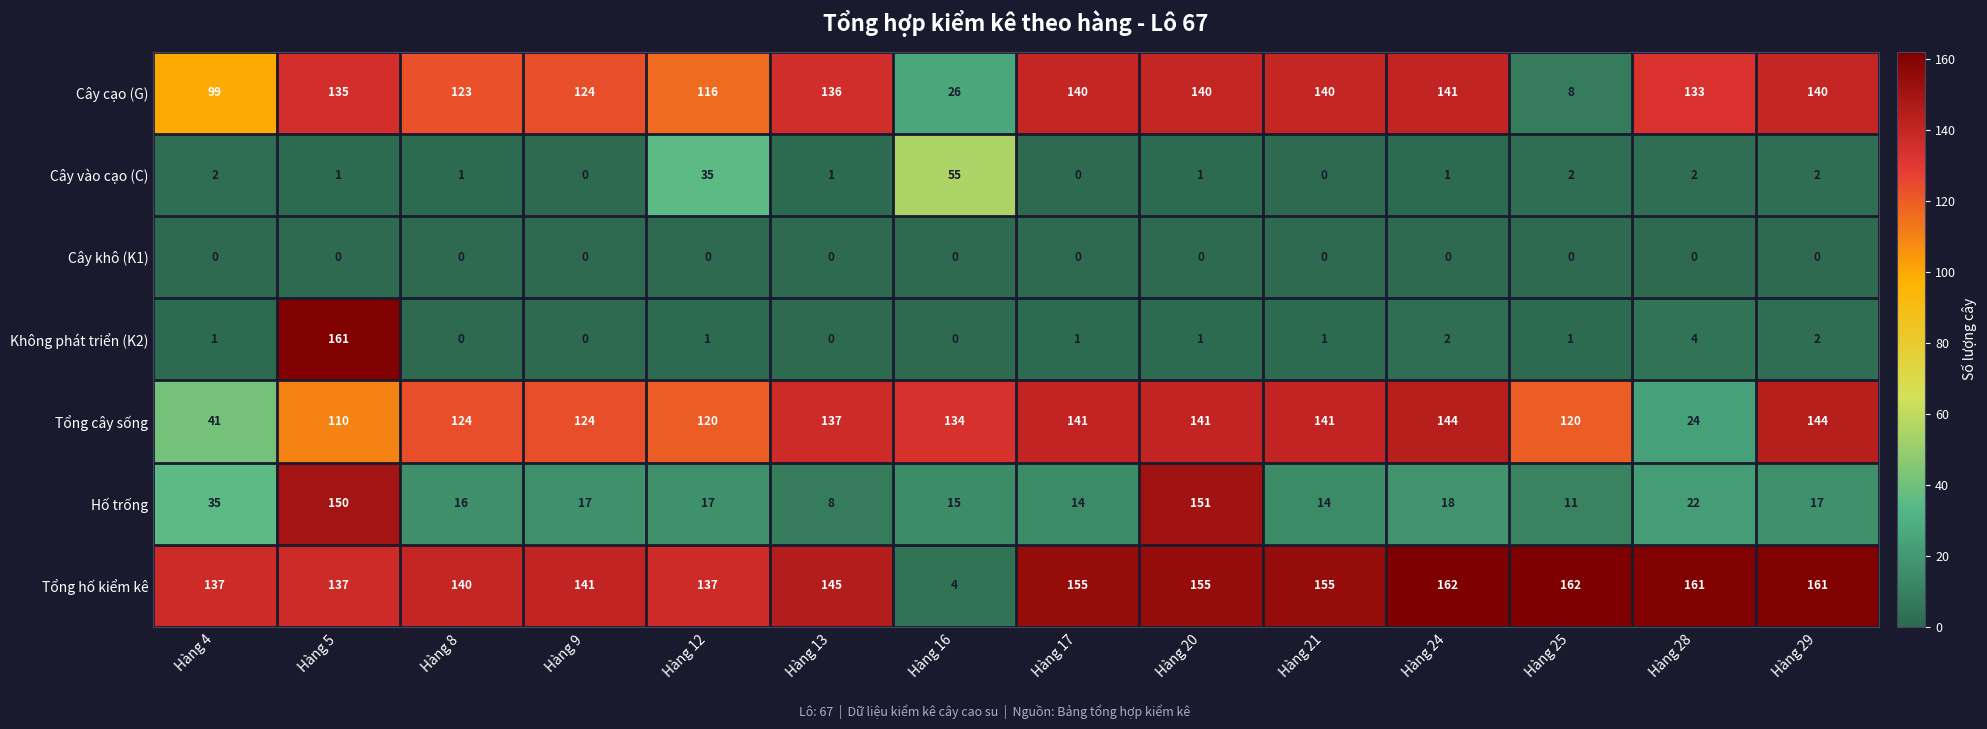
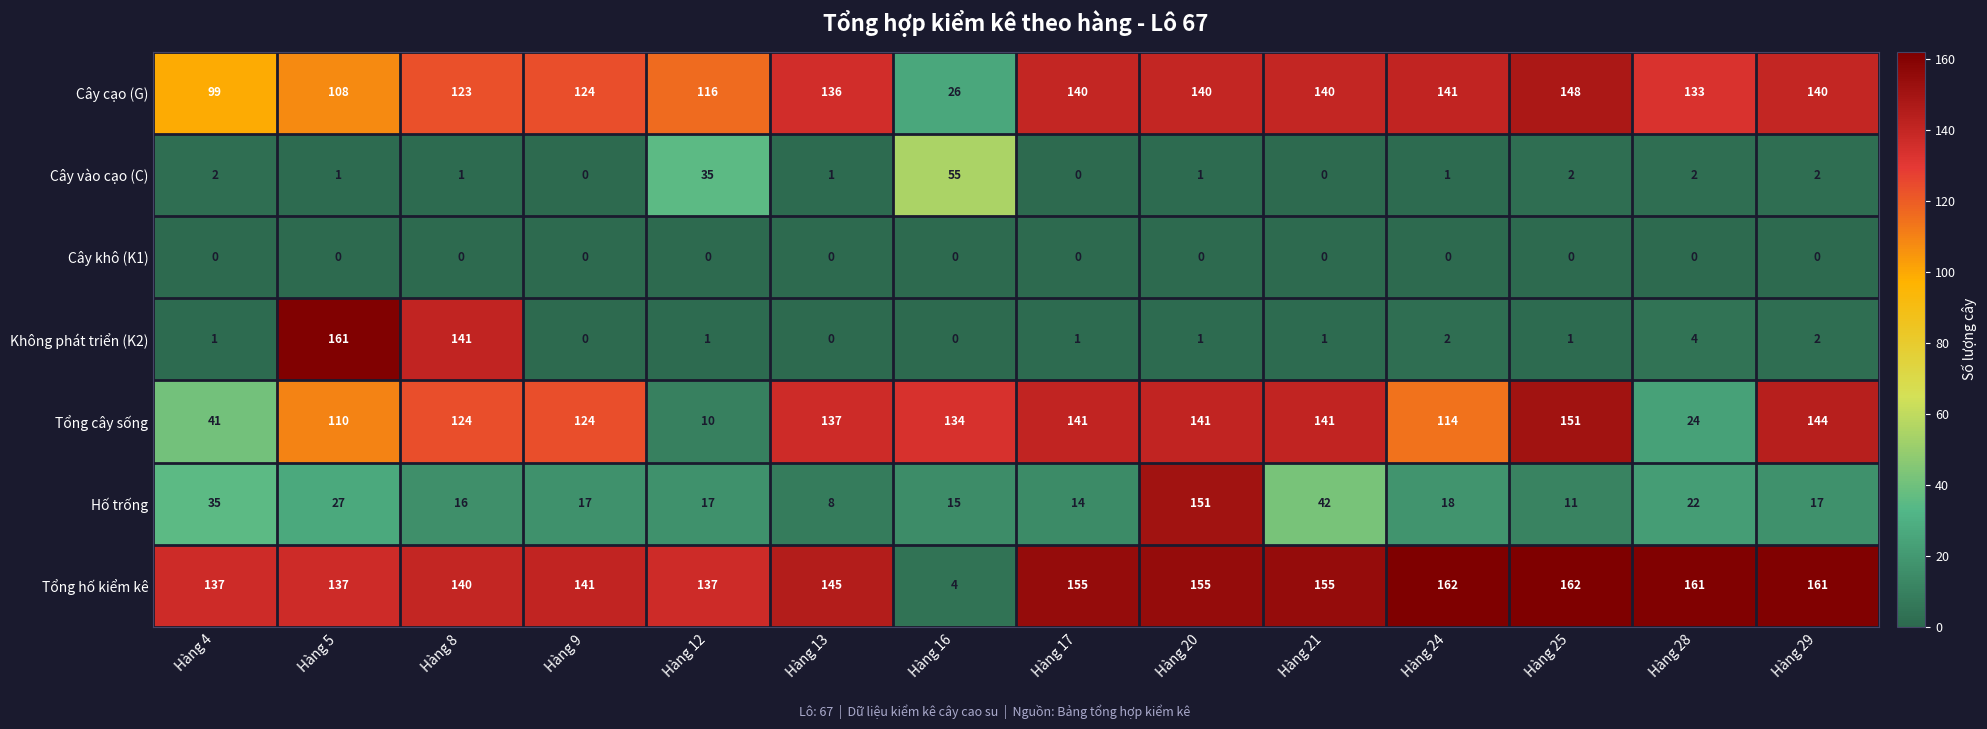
Cây cạo (G), Hàng 5: 135 -> 108
Cây cạo (G), Hàng 25: 8 -> 148
Không phát triển (K2), Hàng 8: 0 -> 141
Tổng cây sống, Hàng 12: 120 -> 10
Tổng cây sống, Hàng 24: 144 -> 114
Tổng cây sống, Hàng 25: 120 -> 151
Hố trống, Hàng 5: 150 -> 27
Hố trống, Hàng 21: 14 -> 42
